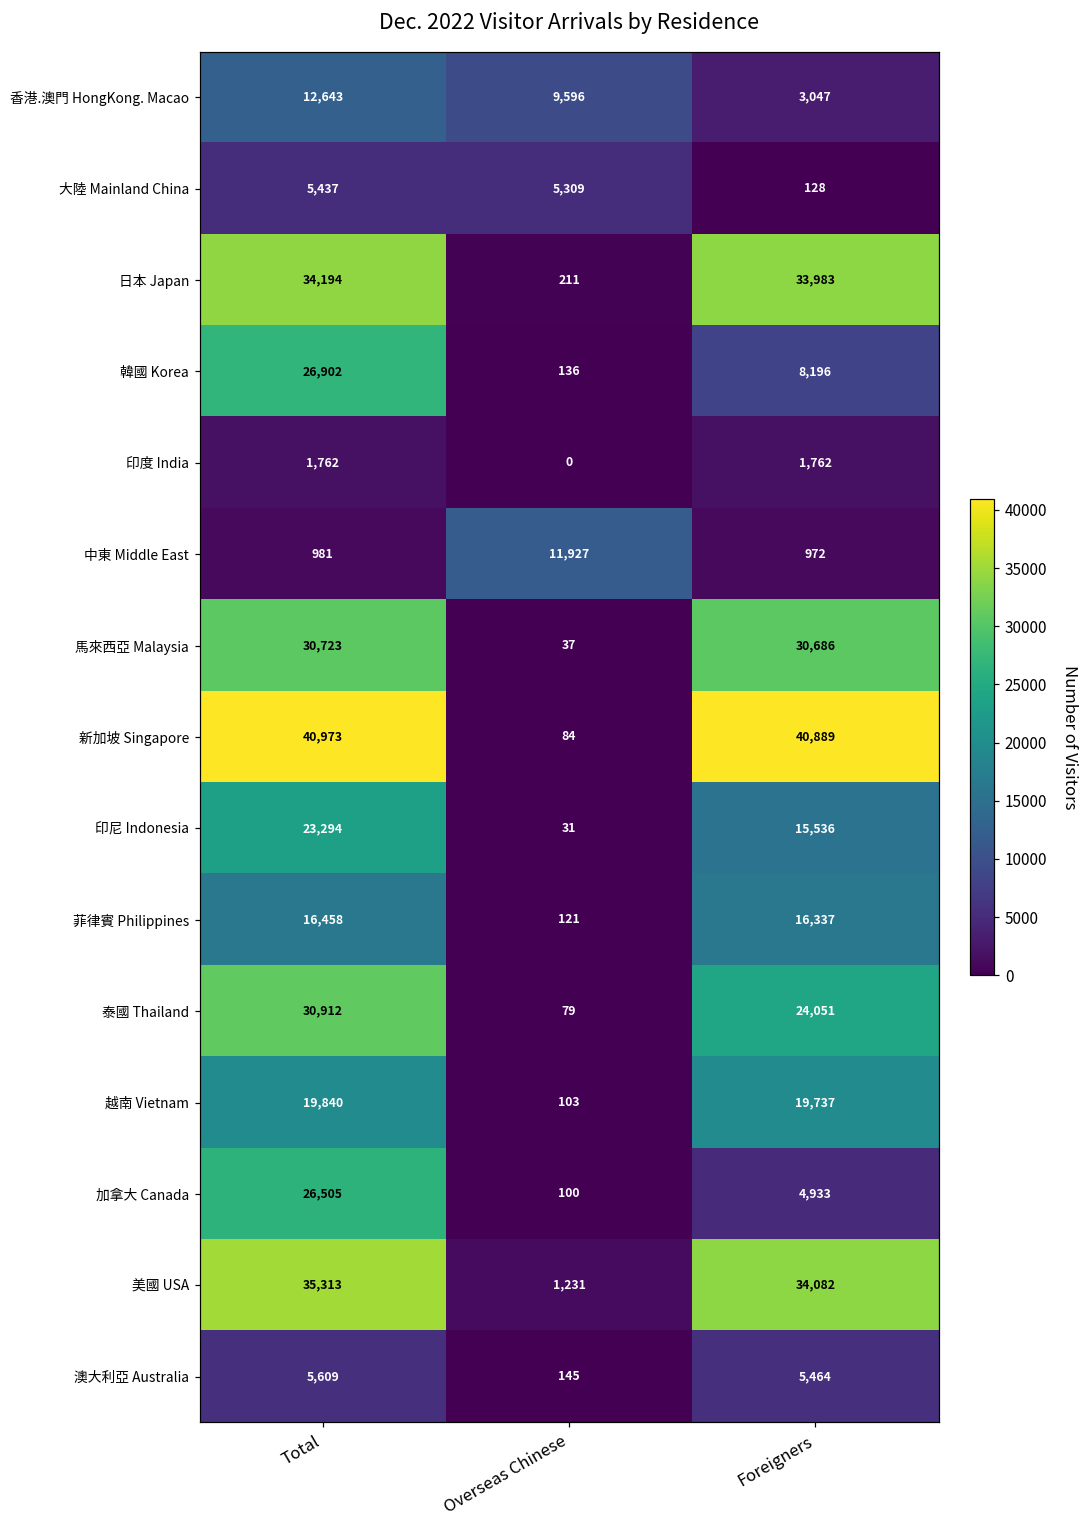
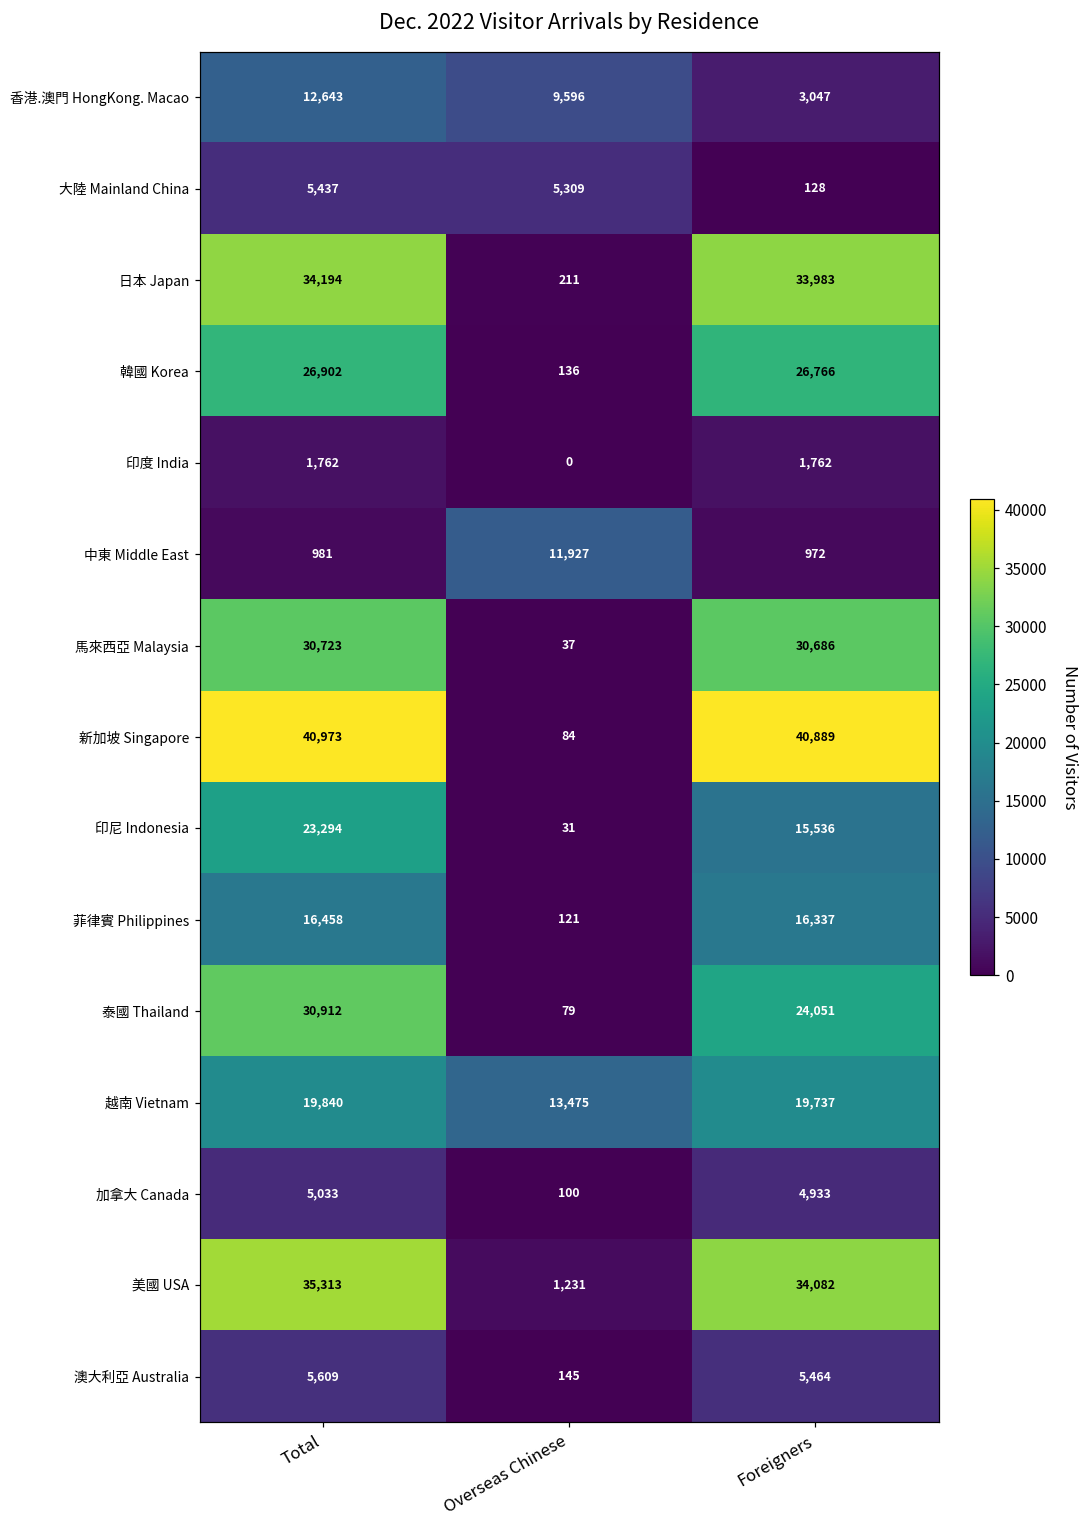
韓國 Korea, Foreigners: 8,196 -> 26,766
越南 Vietnam, Overseas Chinese: 103 -> 13,475
加拿大 Canada, Total: 26,505 -> 5,033
